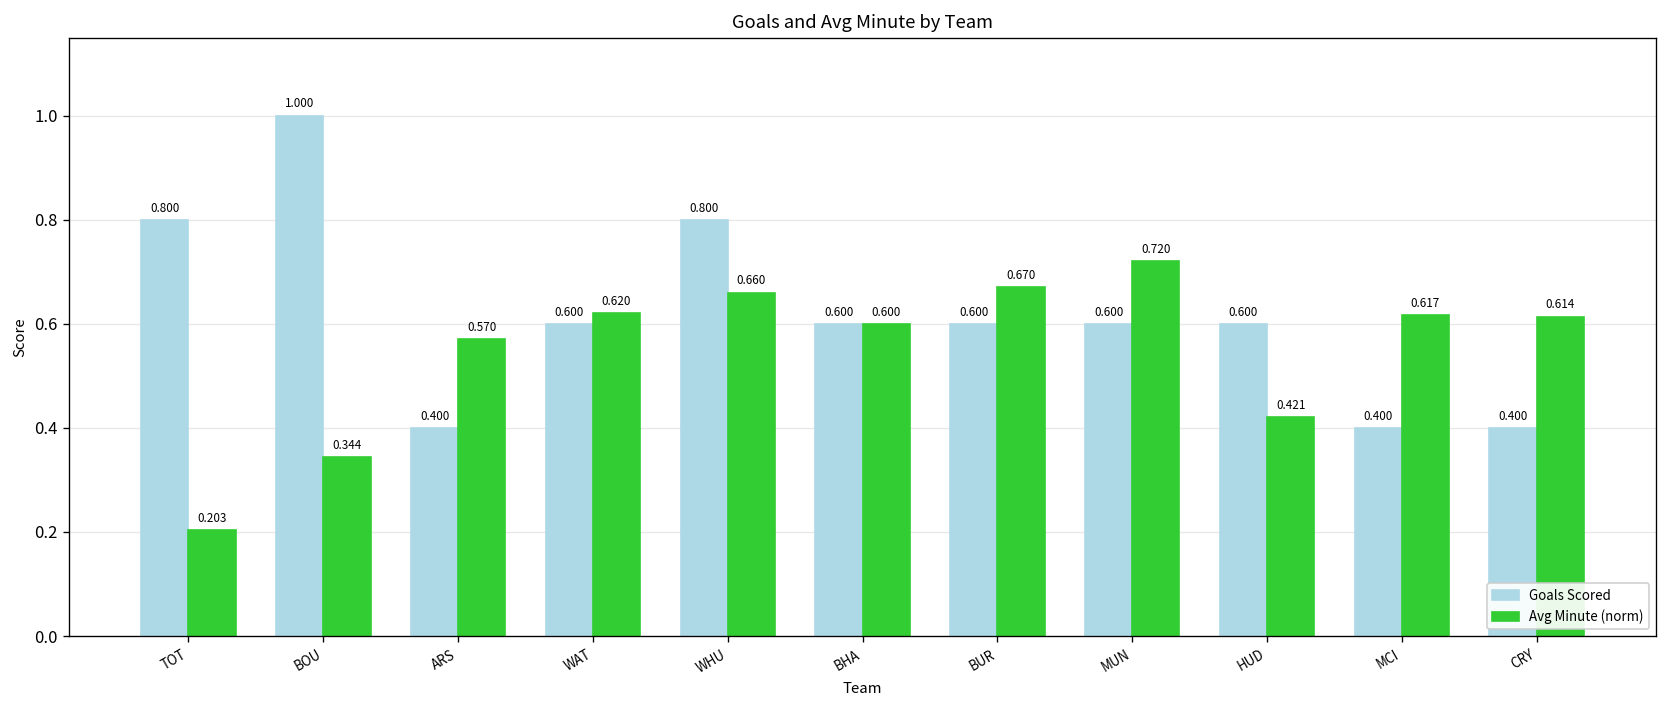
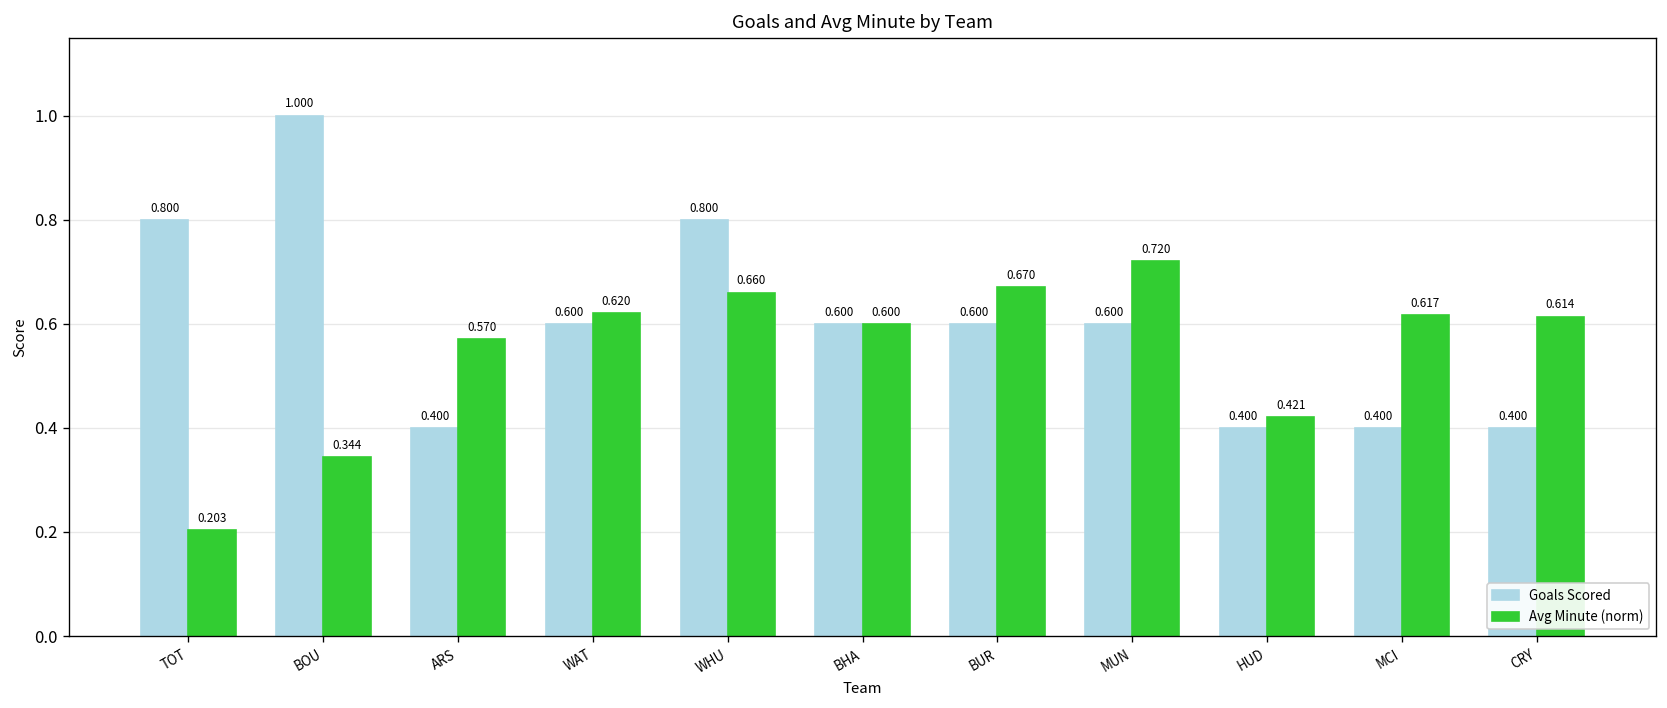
Goals Scored, HUD: 0.600 -> 0.400
